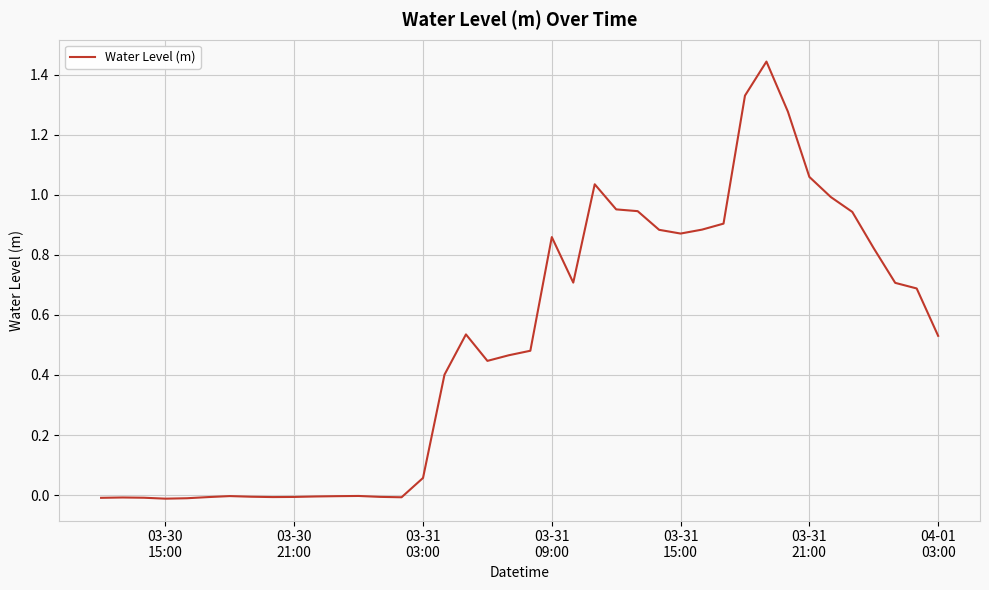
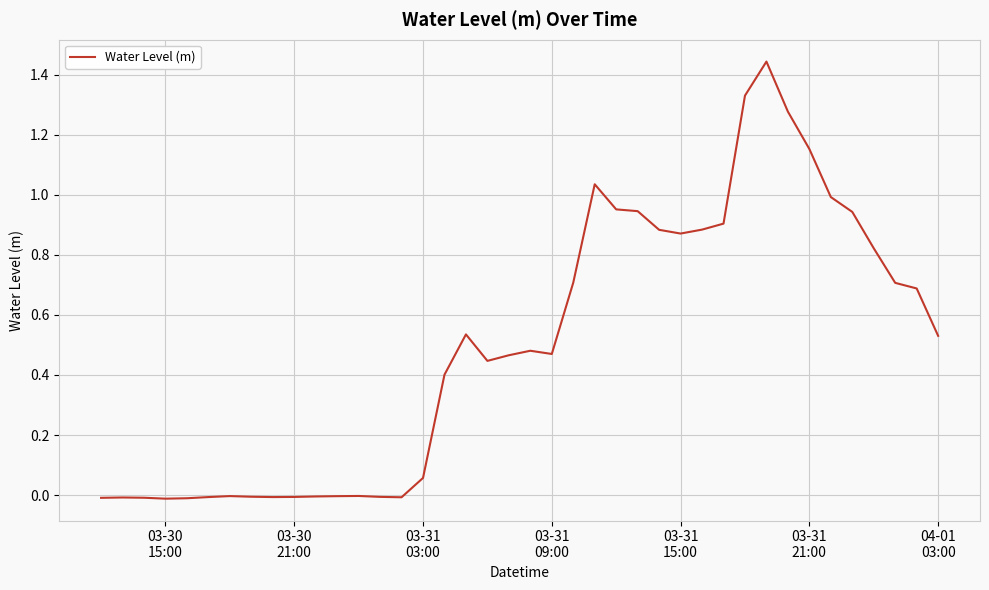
03-31 09:00: 0.86 -> 0.47
03-31 21:00: 1.06 -> 1.15
